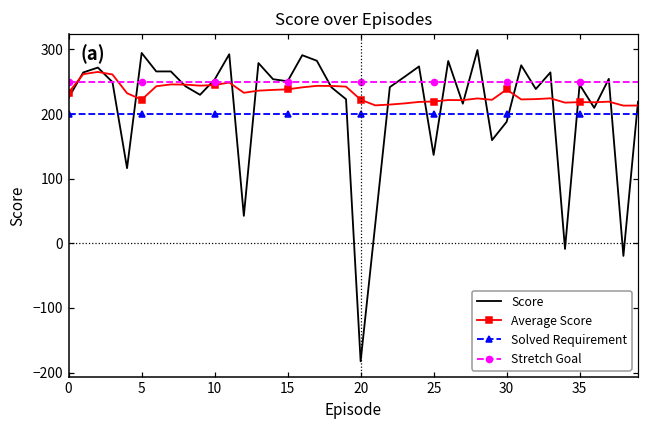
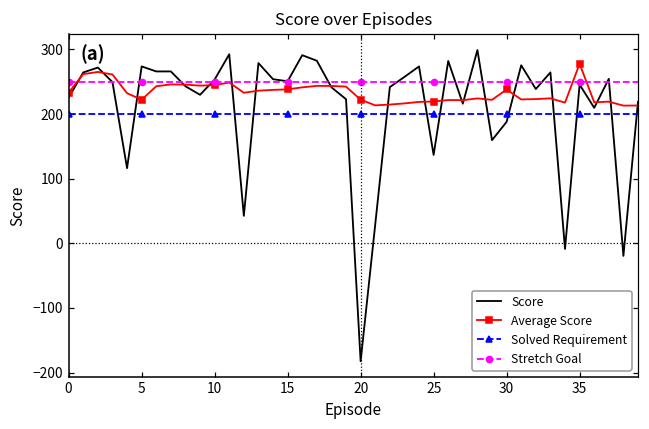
Score, 5: 290 -> 270
Average Score, 35: 220 -> 280
